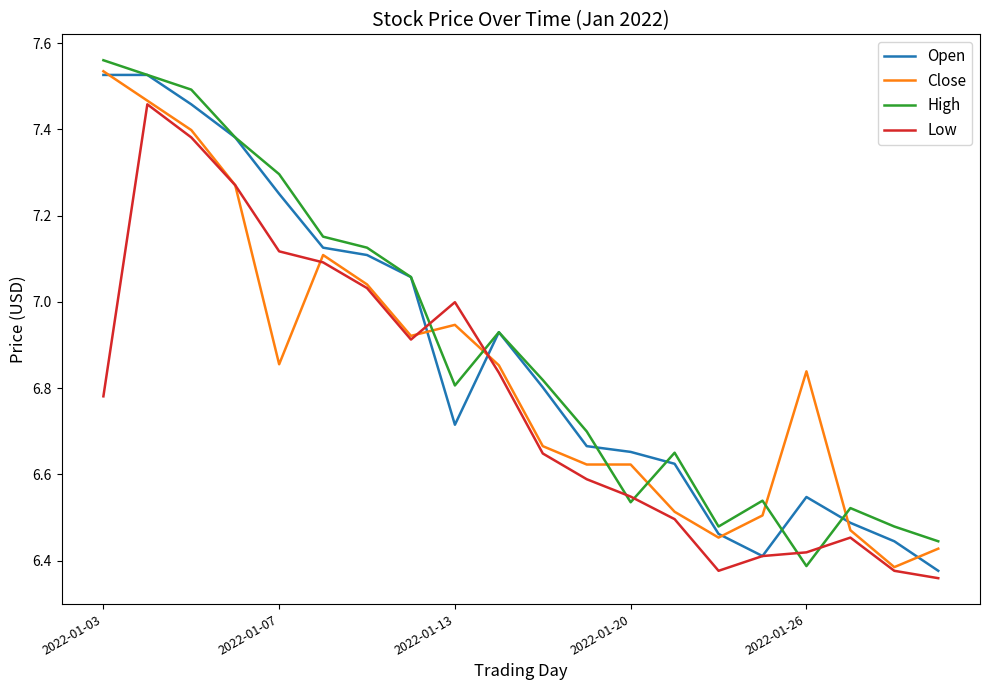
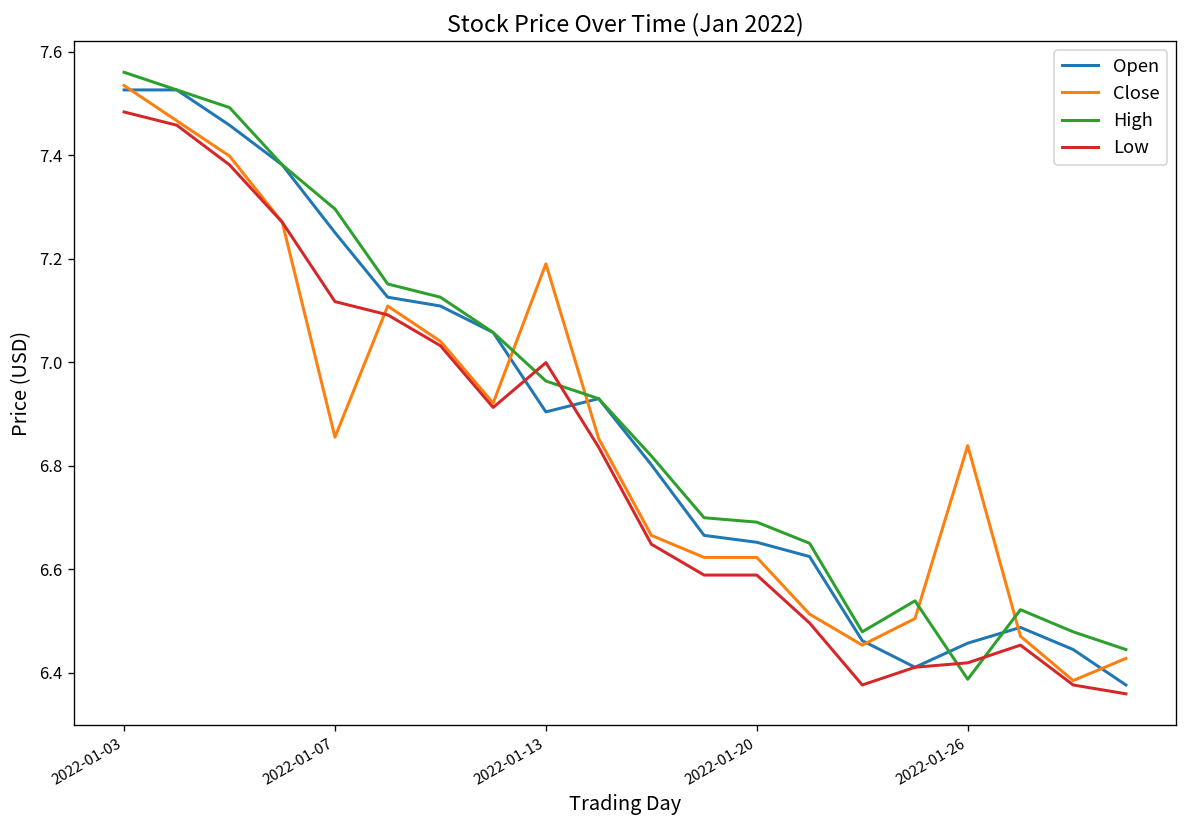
Low, 2022-01-03: 6.78 -> 7.48
Open, 2022-01-13: 6.71 -> 6.90
Close, 2022-01-13: 6.95 -> 7.19
High, 2022-01-13: 6.81 -> 6.96
High, 2022-01-20: 6.54 -> 6.69
Low, 2022-01-20: 6.55 -> 6.59
Open, 2022-01-26: 6.55 -> 6.46
